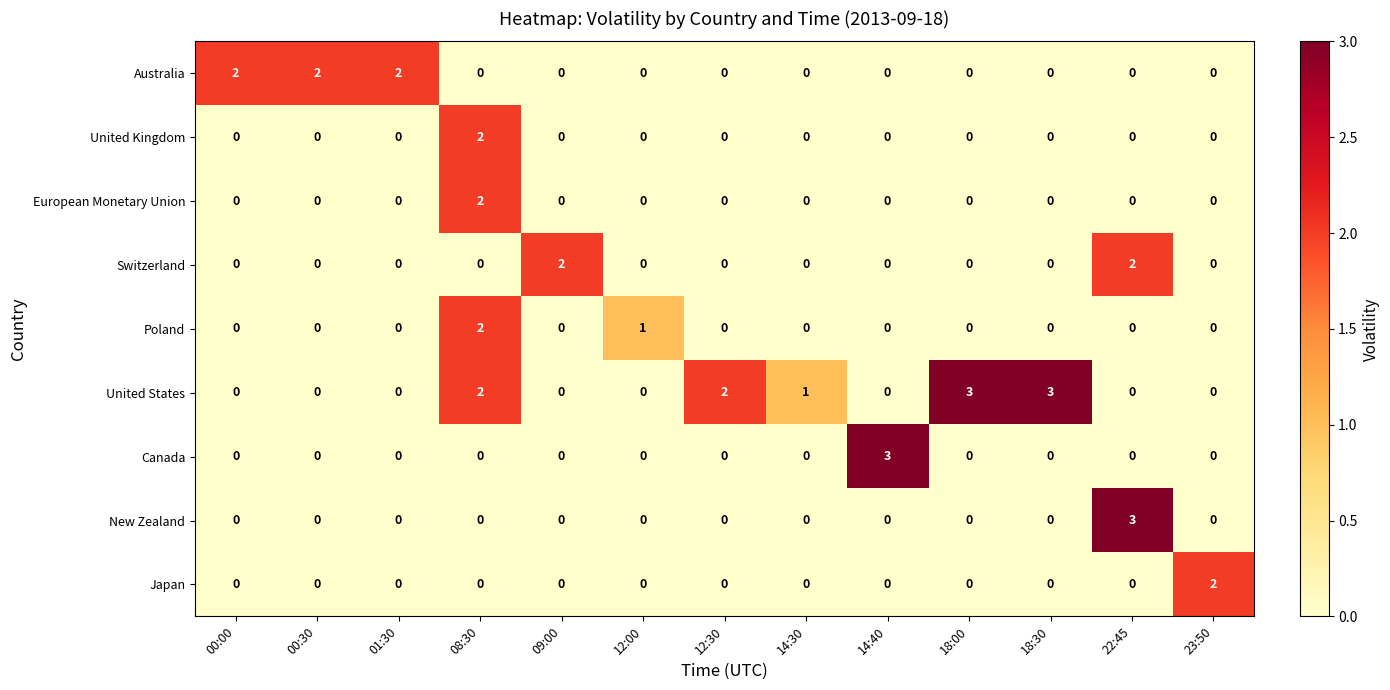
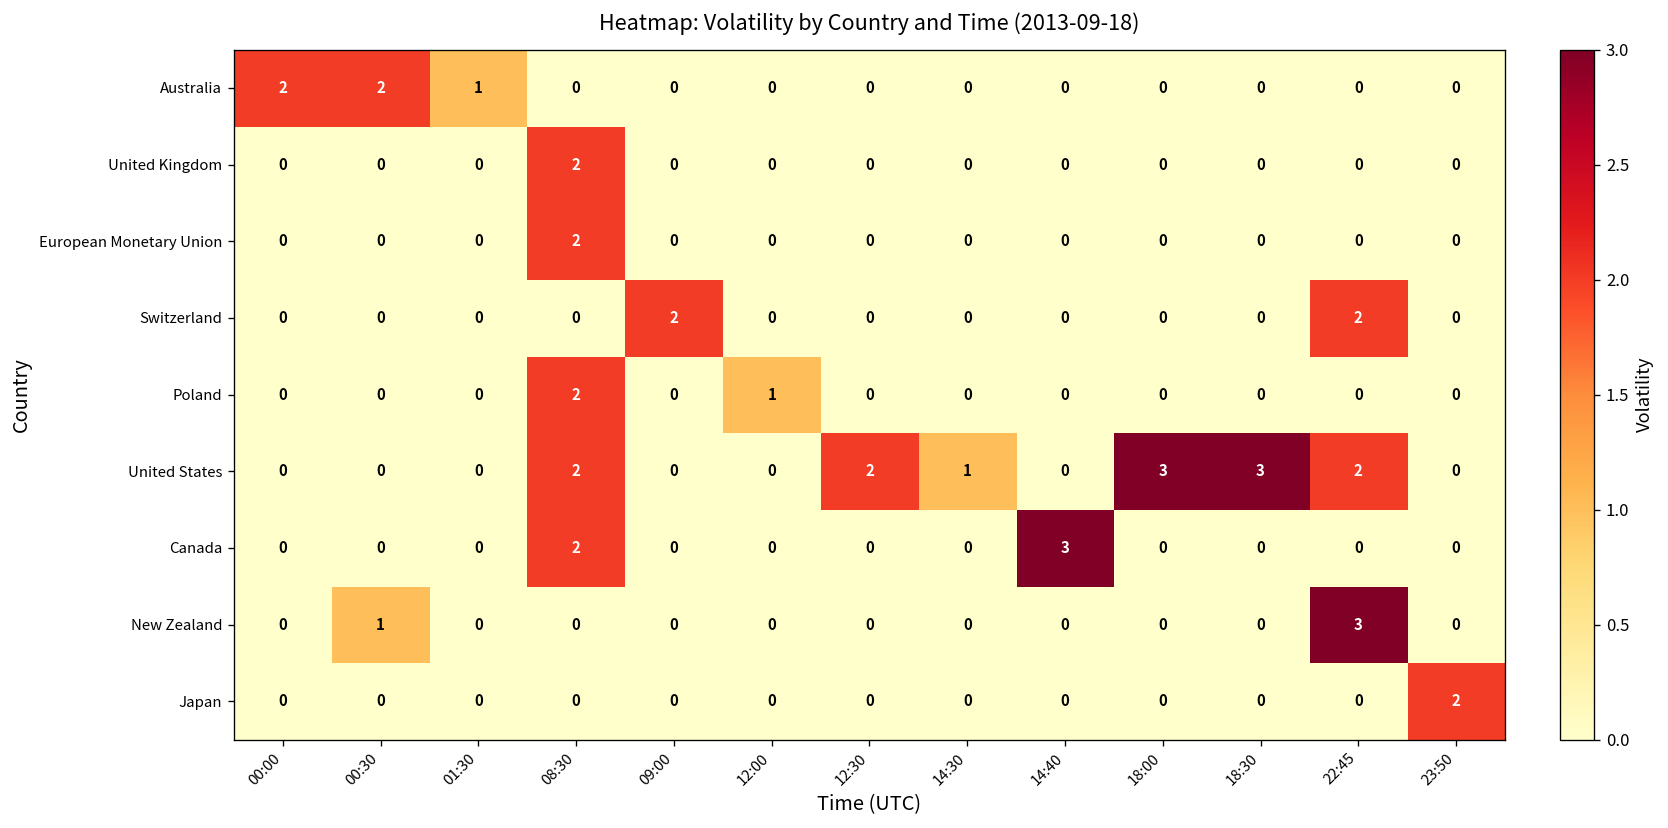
Australia, 01:30: 2 -> 1
United States, 22:45: 0 -> 2
Canada, 08:30: 0 -> 2
New Zealand, 00:30: 0 -> 1
